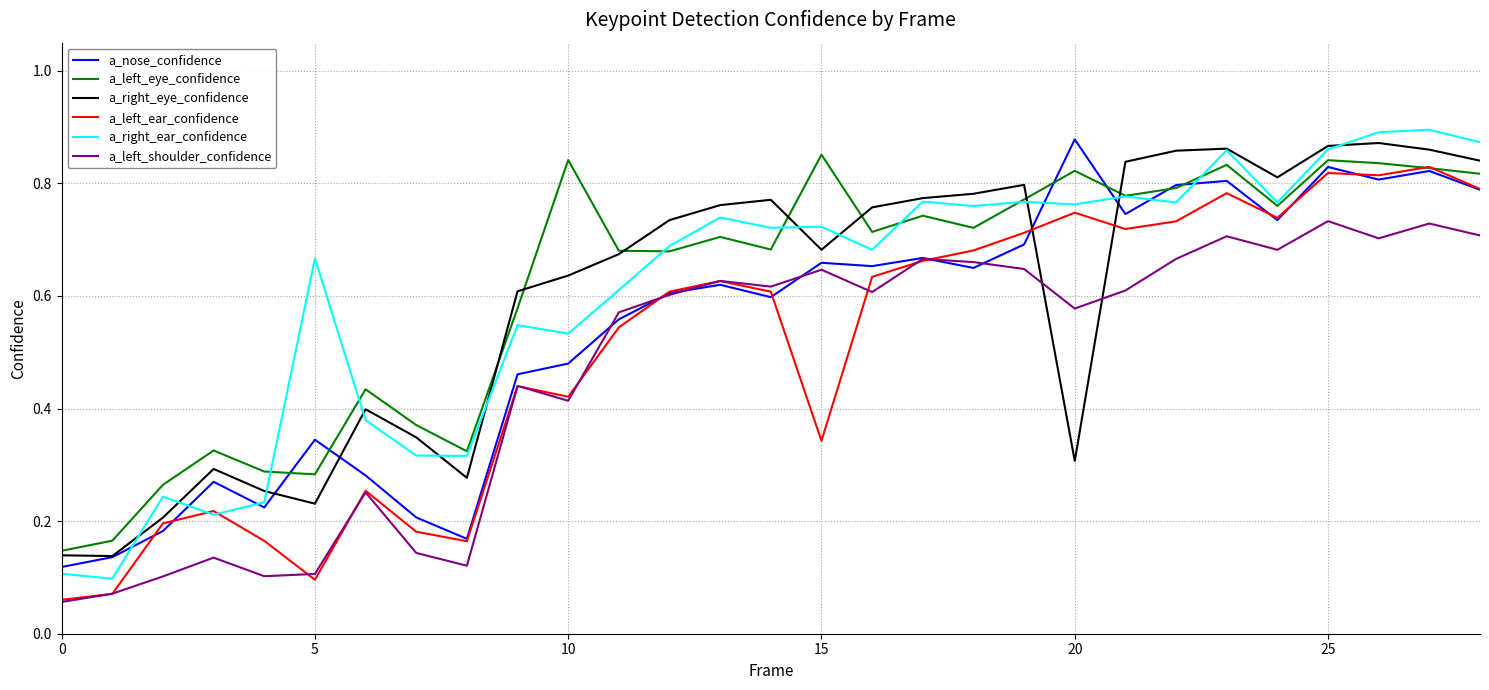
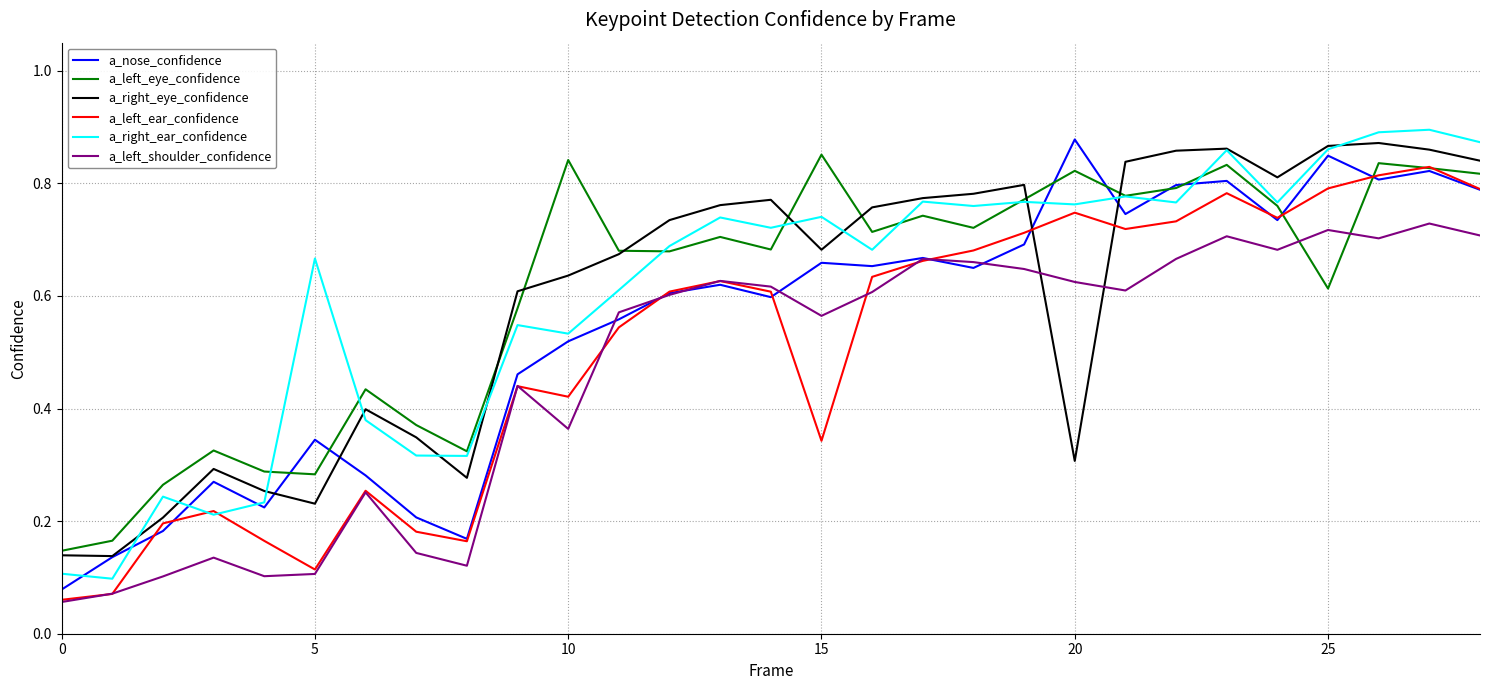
a_nose_confidence, 0: 0.12 -> 0.08
a_left_ear_confidence, 5: 0.10 -> 0.11
a_nose_confidence, 10: 0.48 -> 0.52
a_left_shoulder_confidence, 10: 0.41 -> 0.36
a_right_ear_confidence, 15: 0.72 -> 0.74
a_left_shoulder_confidence, 15: 0.65 -> 0.56
a_left_shoulder_confidence, 20: 0.58 -> 0.62
a_nose_confidence, 25: 0.83 -> 0.85
a_left_eye_confidence, 25: 0.84 -> 0.61
a_left_ear_confidence, 25: 0.82 -> 0.79
a_left_shoulder_confidence, 25: 0.73 -> 0.72
